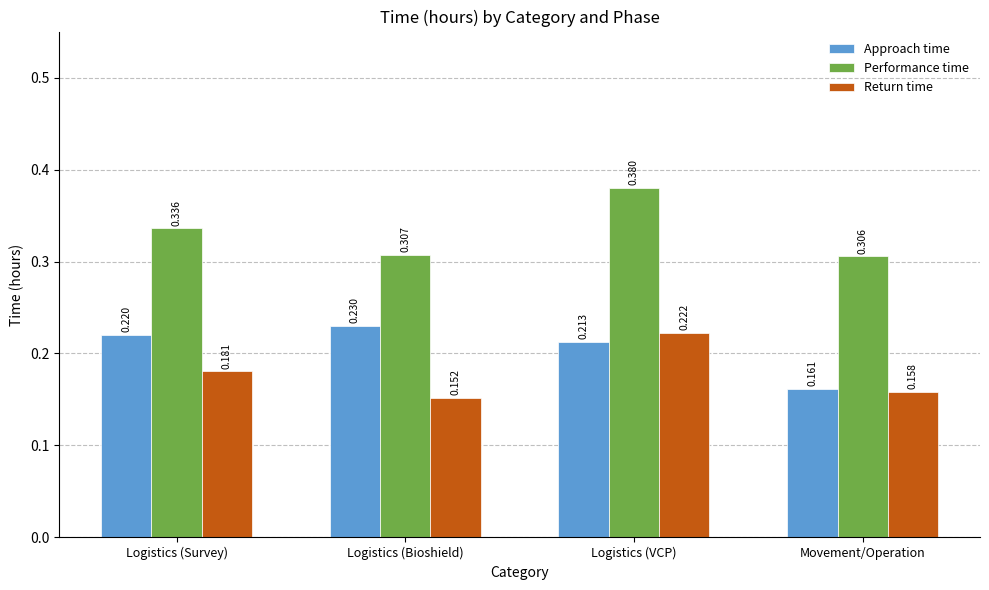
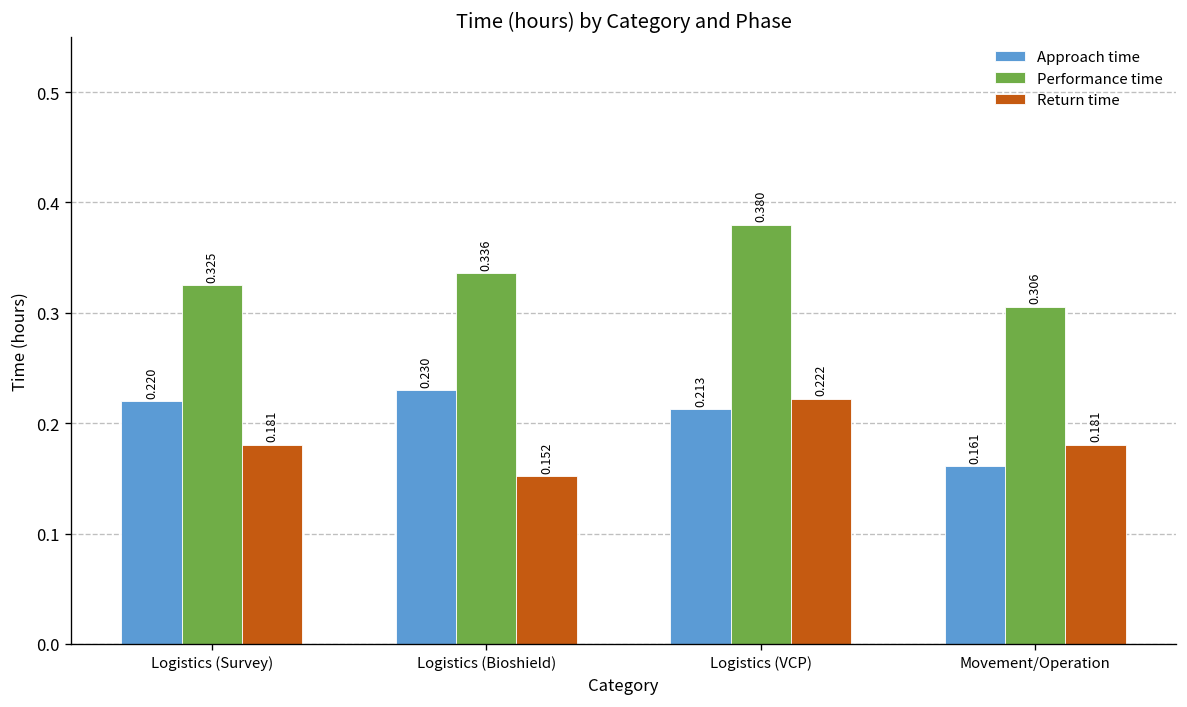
Performance time, Logistics (Survey): 0.336 -> 0.325
Performance time, Logistics (Bioshield): 0.307 -> 0.336
Return time, Movement/Operation: 0.158 -> 0.181
